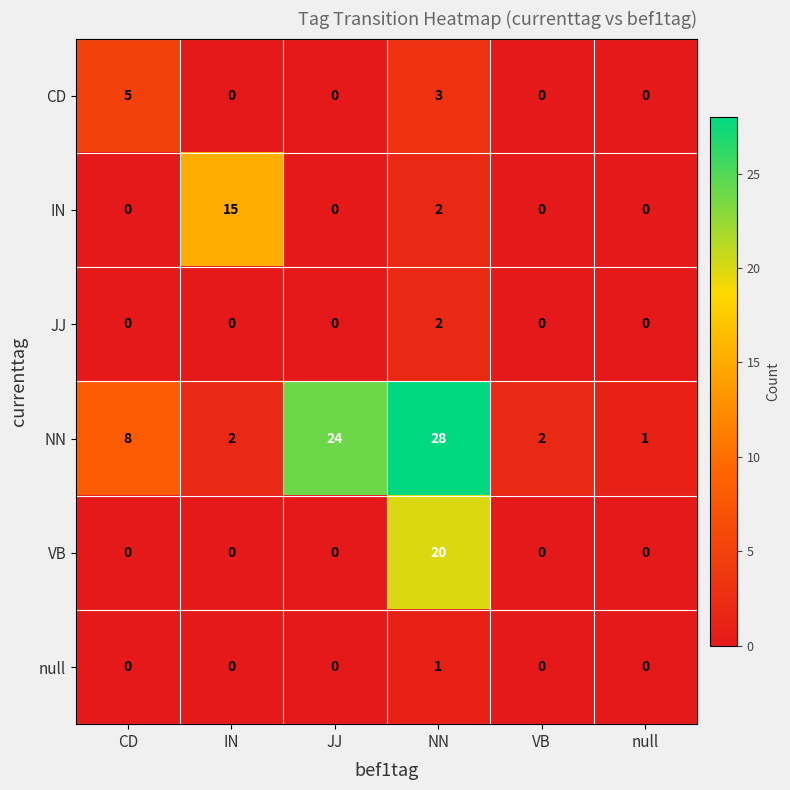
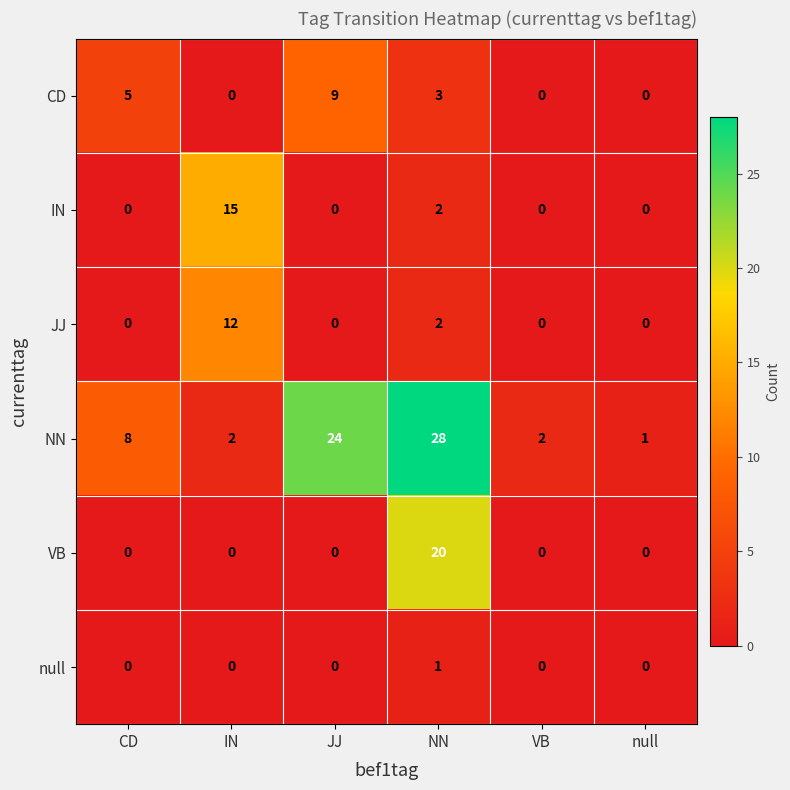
CD, JJ: 0 -> 9
JJ, IN: 0 -> 12
